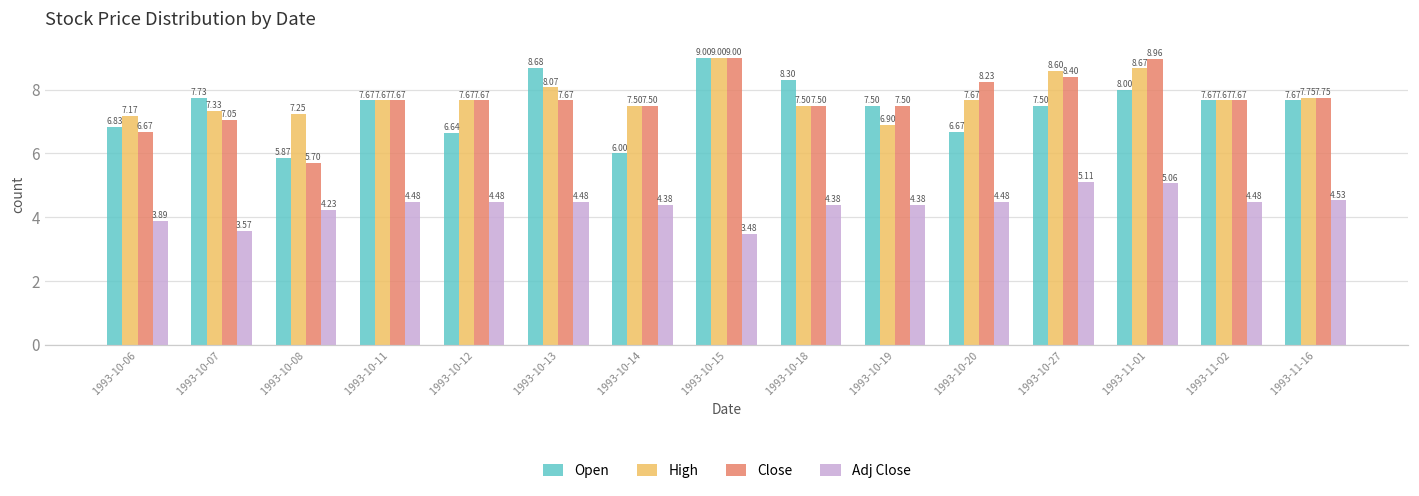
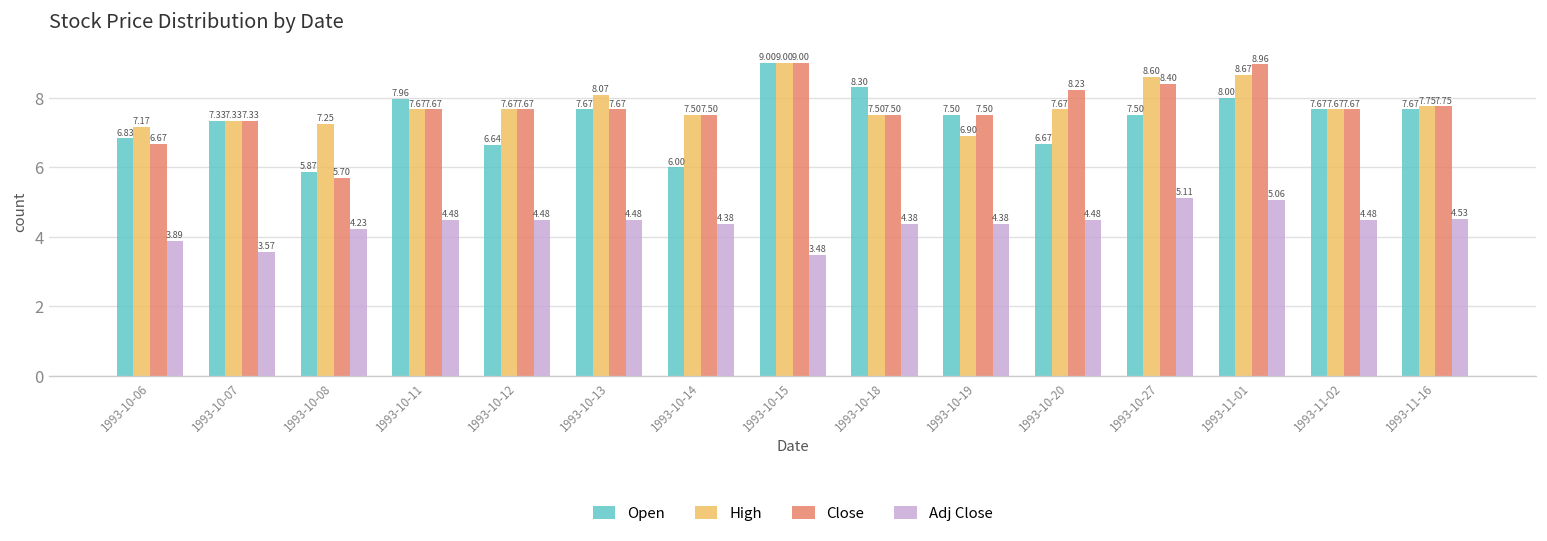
Open, 1993-10-07: 7.73 -> 7.33
Close, 1993-10-07: 7.05 -> 7.33
Open, 1993-10-11: 7.67 -> 7.96
Open, 1993-10-13: 8.68 -> 7.67
